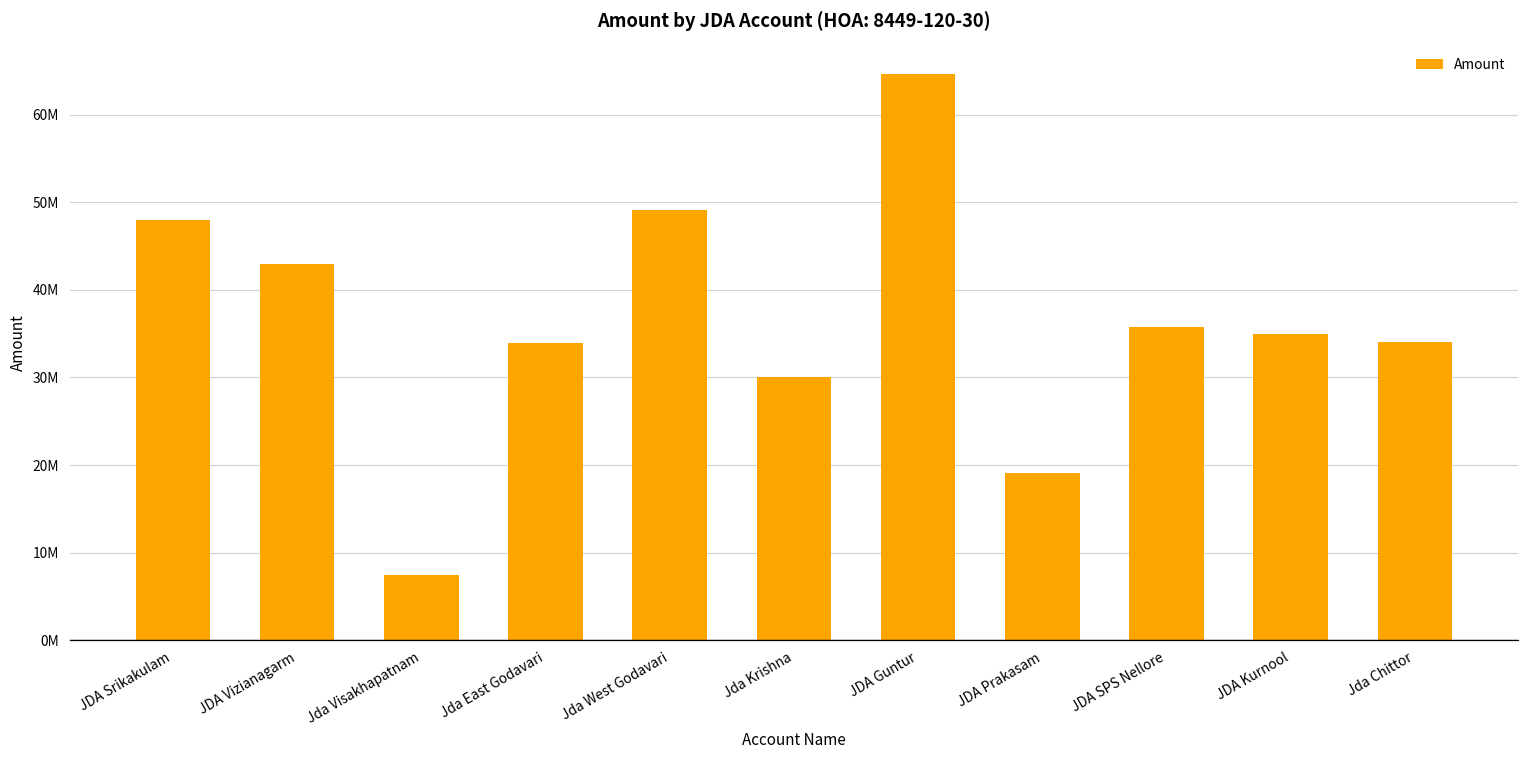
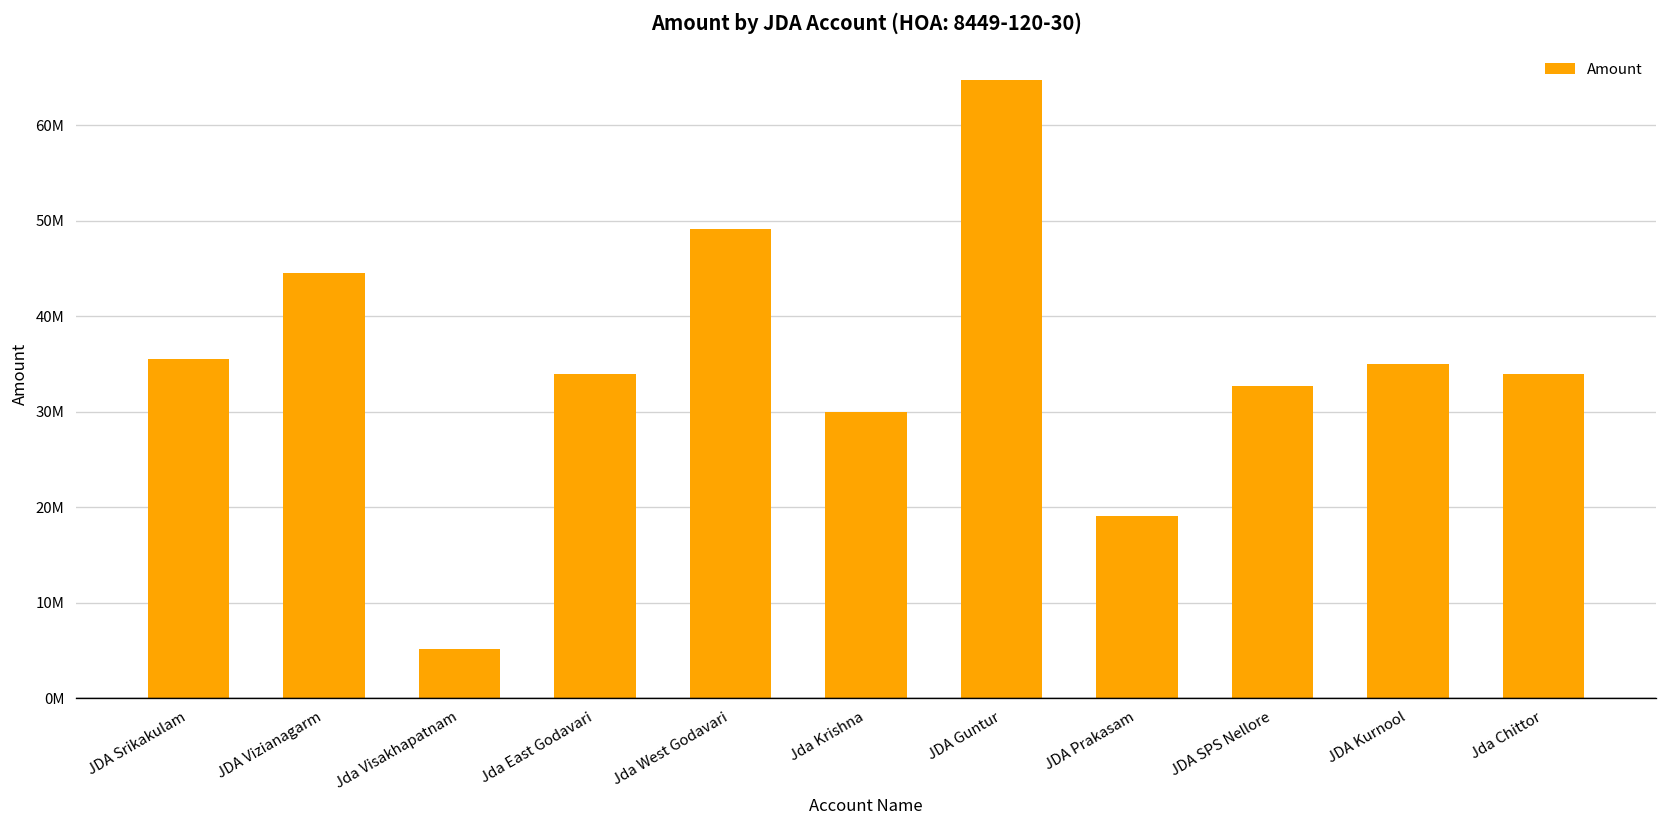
JDA Srikakulam: 48000000 -> 36000000
JDA Vizianagarm: 43000000 -> 45000000
Jda Visakhapatnam: 8000000 -> 5000000
JDA SPS Nellore: 36000000 -> 33000000
